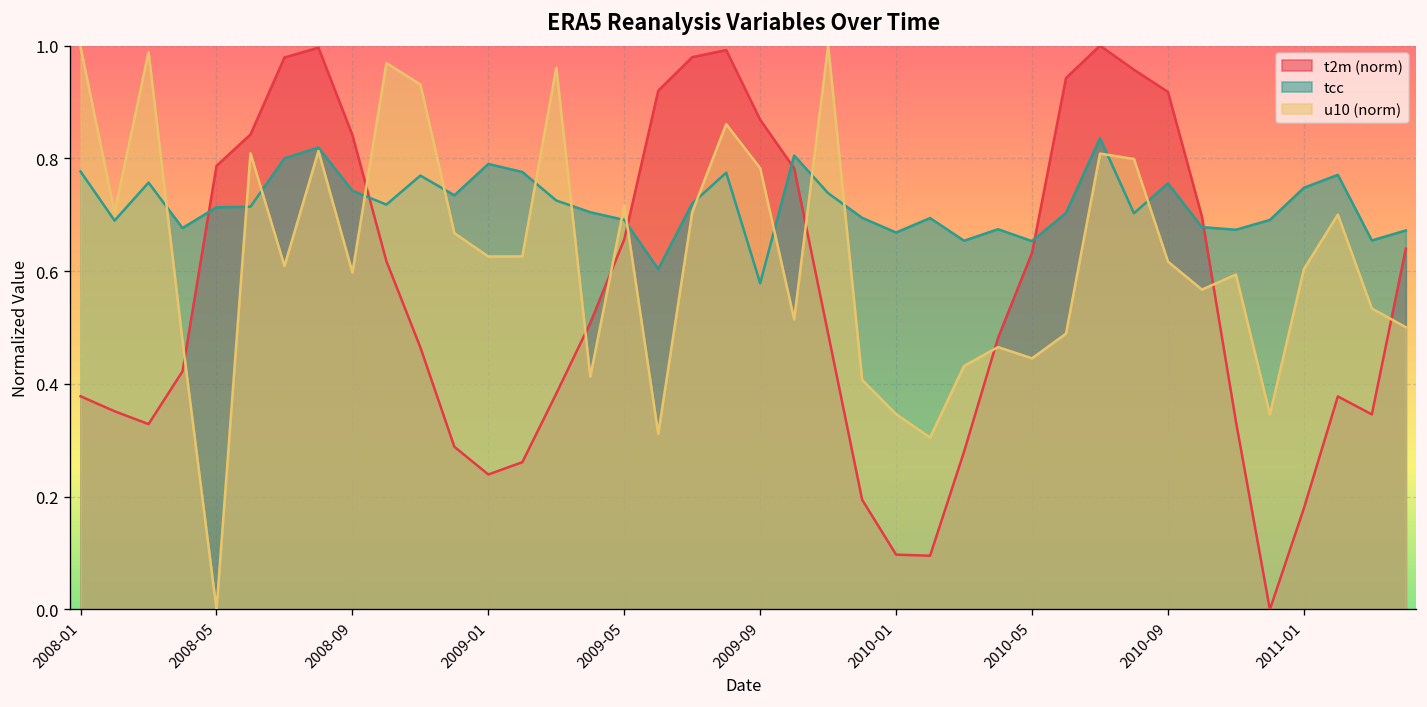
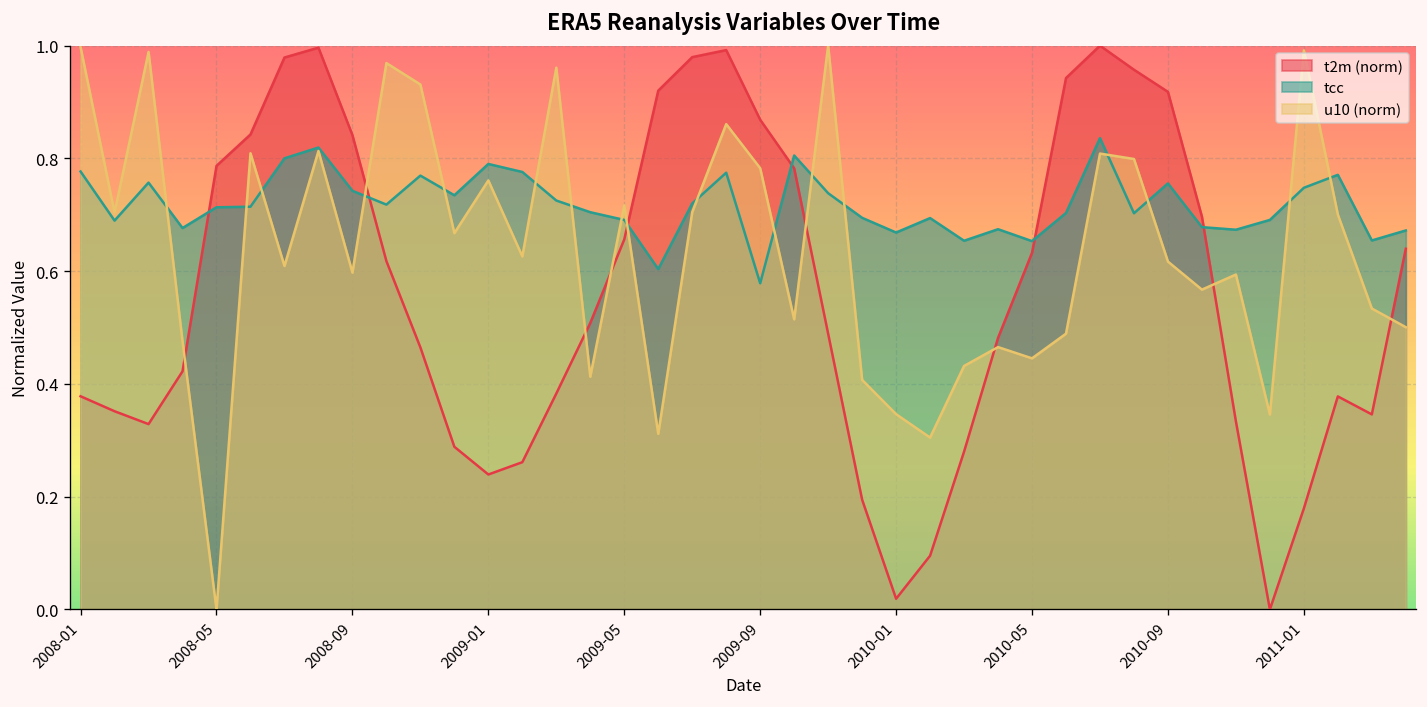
u10 (norm), 2009-01: 0.63 -> 0.76
t2m (norm), 2010-01: 0.10 -> 0.02
u10 (norm), 2011-01: 0.60 -> 0.99
